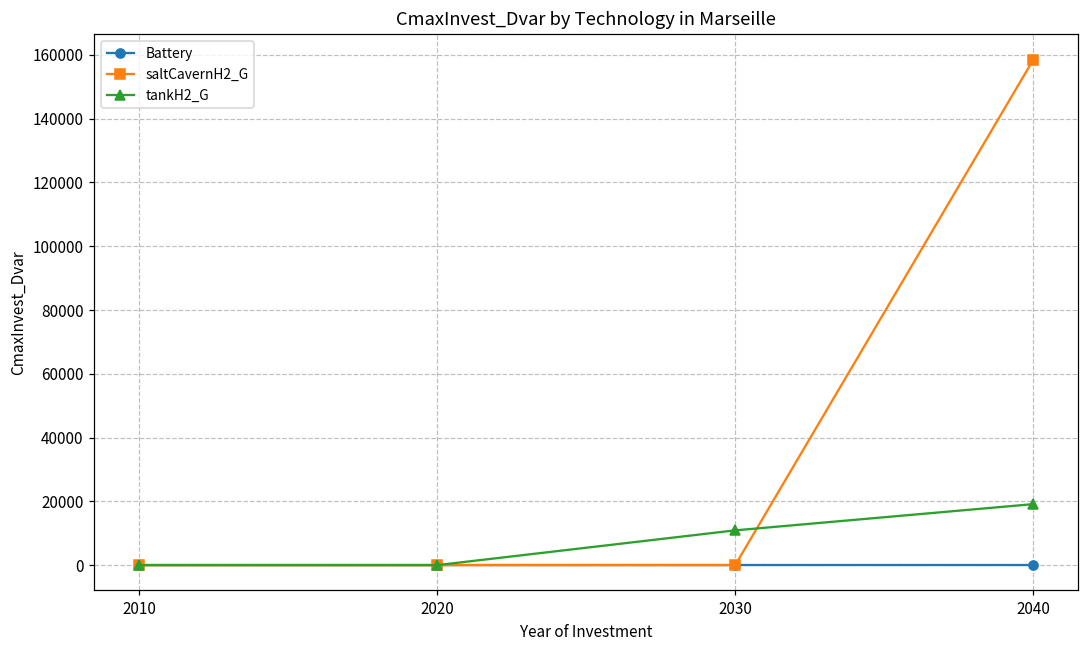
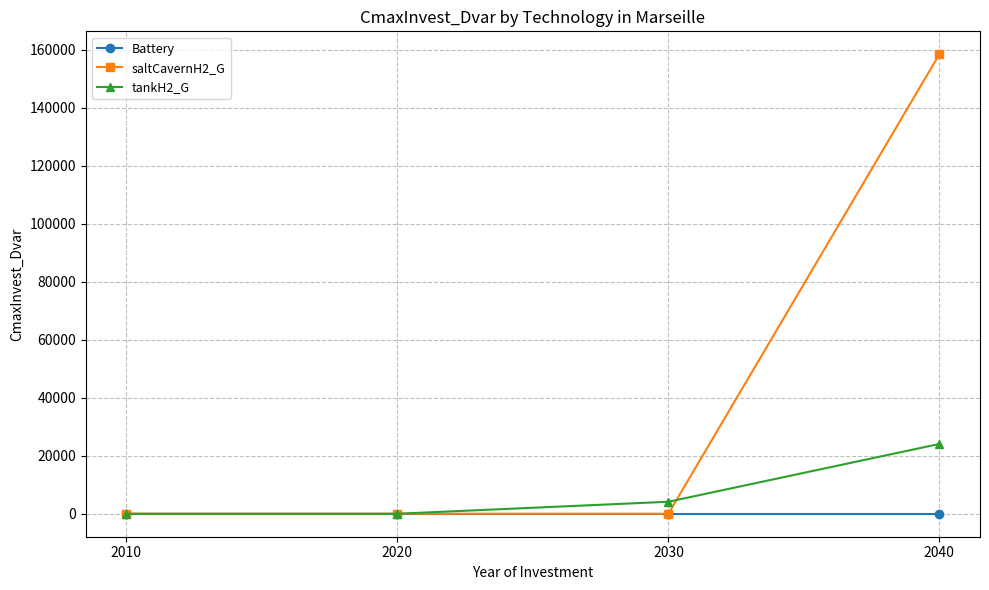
tankH2_G, 2030: 11000 -> 4000
tankH2_G, 2040: 19000 -> 24000
